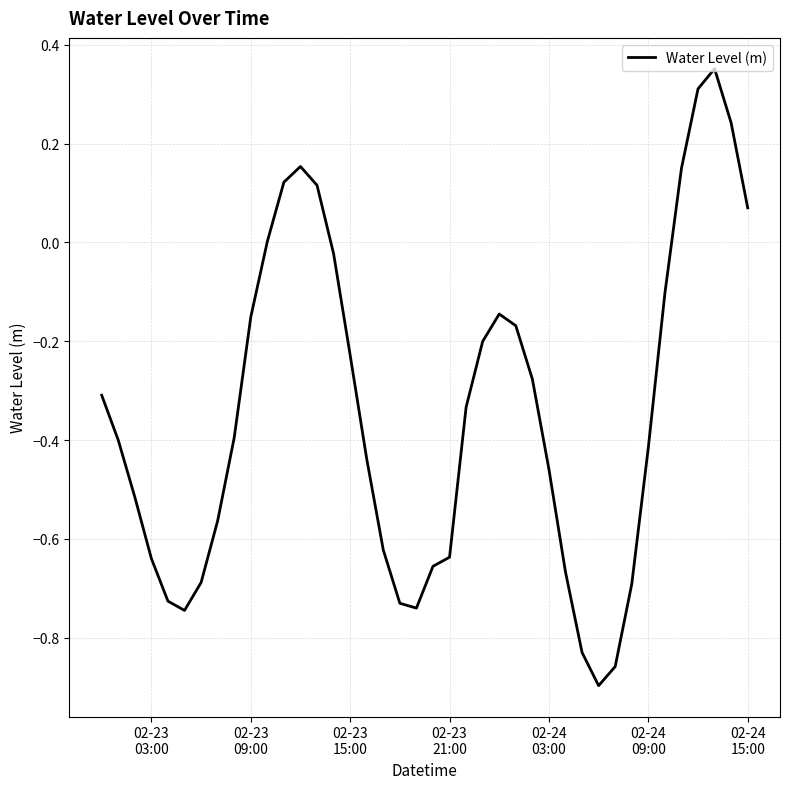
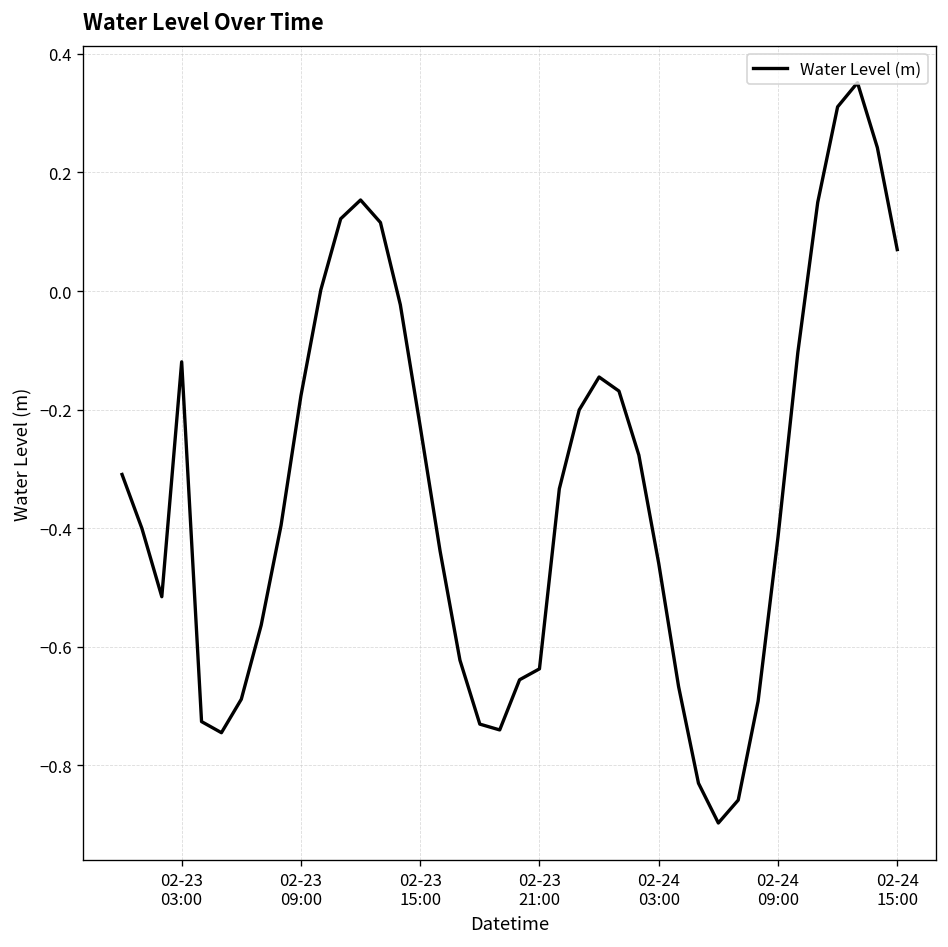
02-23 03:00: -0.64 -> -0.12
02-23 09:00: -0.15 -> -0.18
